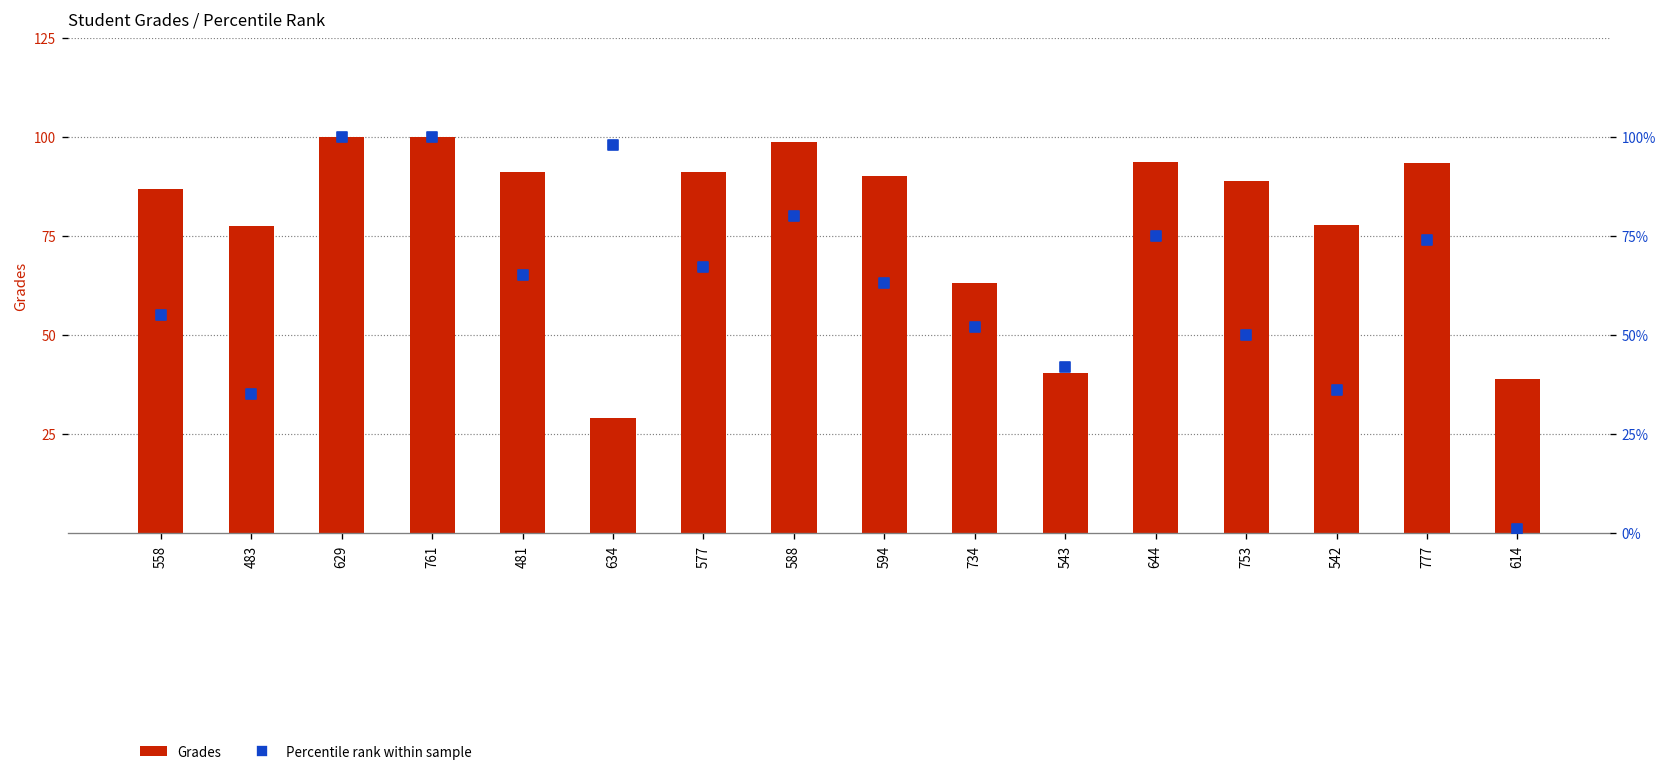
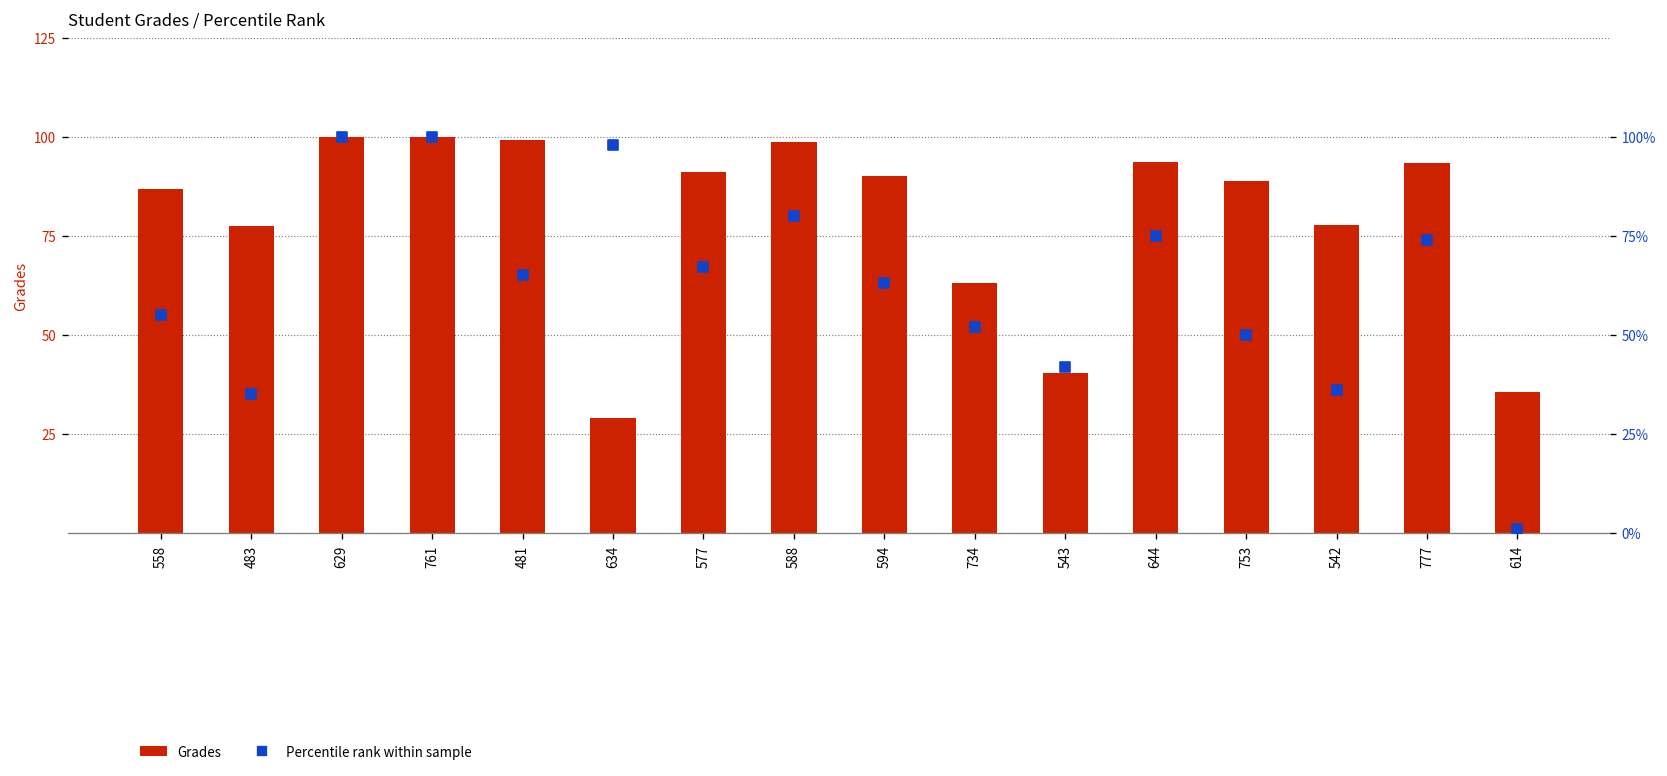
Grades, 481: 91 -> 99
Grades, 614: 39 -> 36
